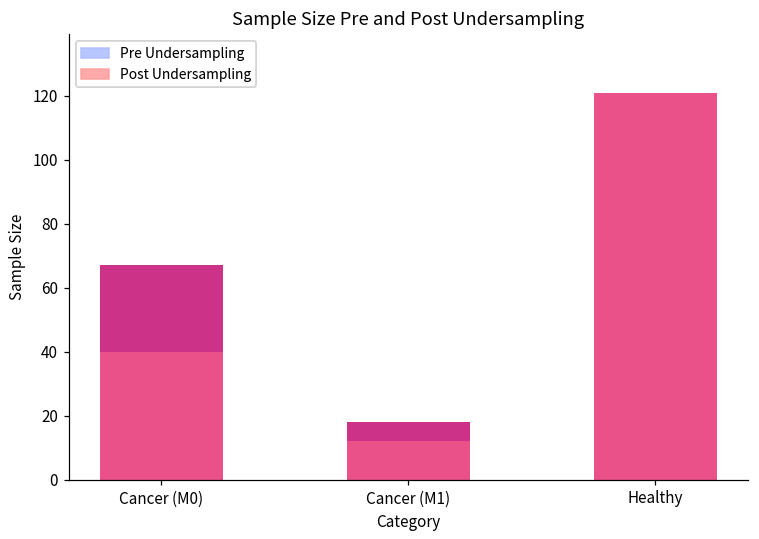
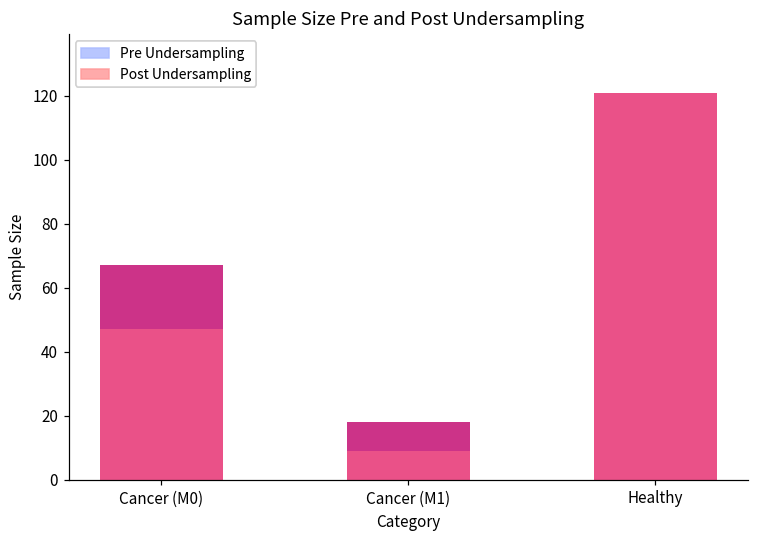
Post Undersampling, Cancer (M0): 40 -> 47
Post Undersampling, Cancer (M1): 12 -> 9
